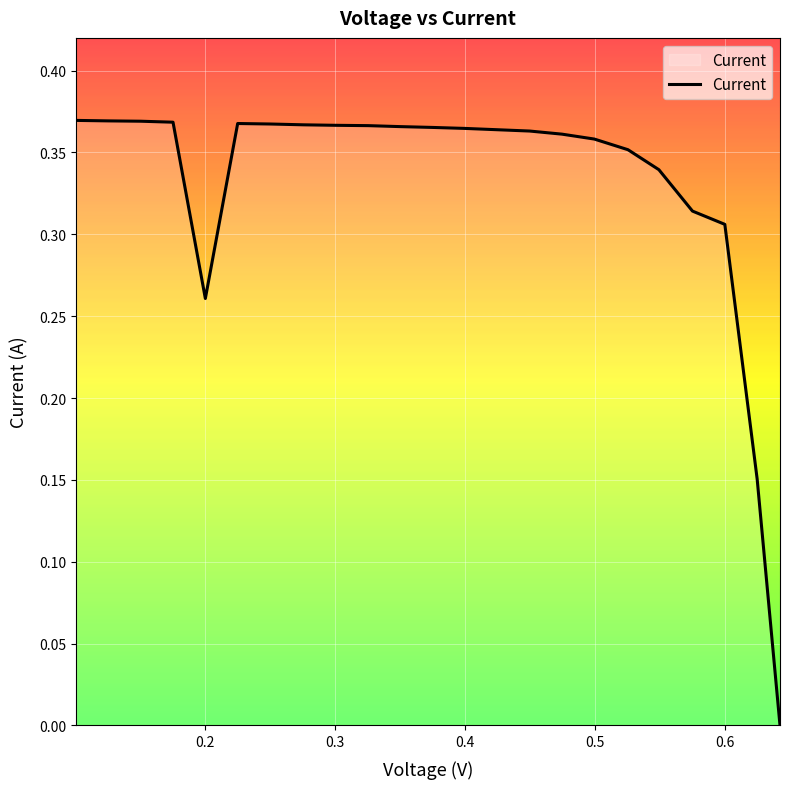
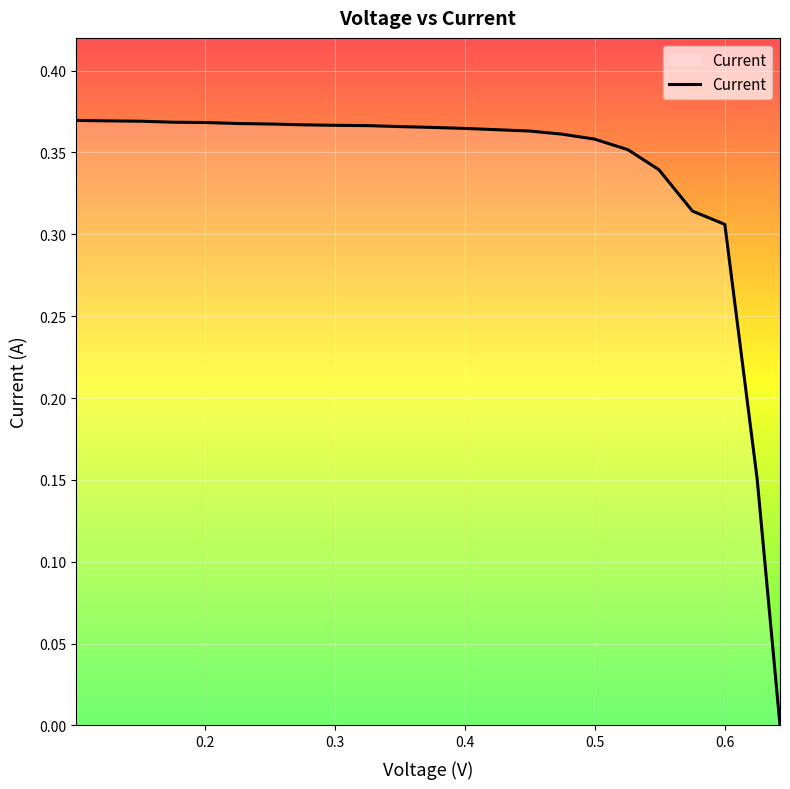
0.2: 0.261 -> 0.368
